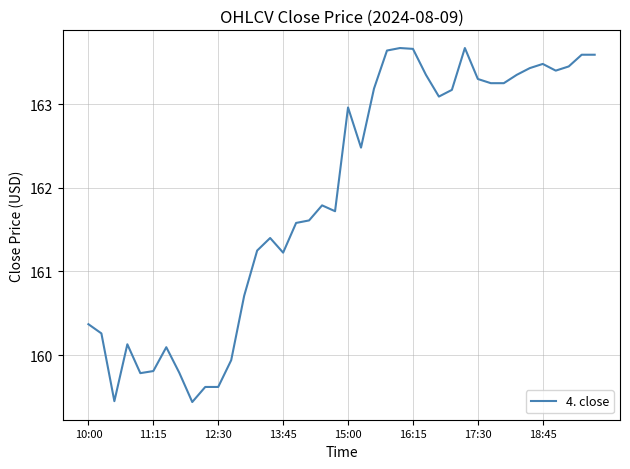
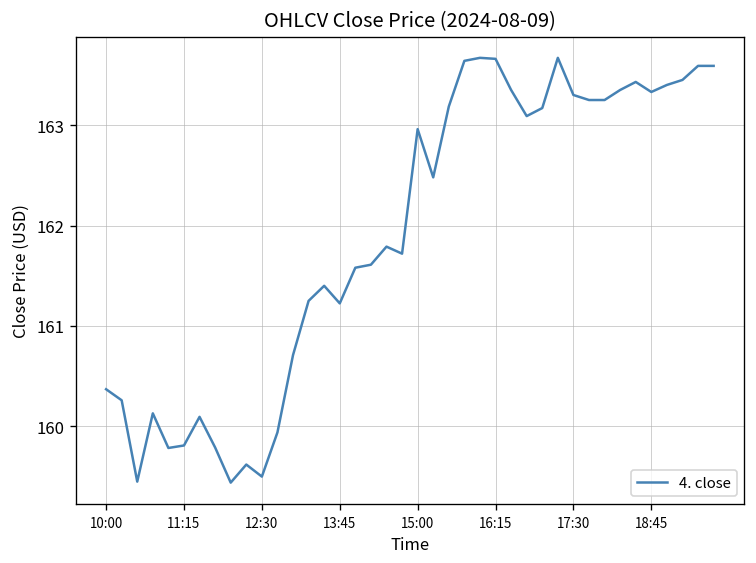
12:30: 159.6 -> 159.5
18:45: 163.5 -> 163.3
